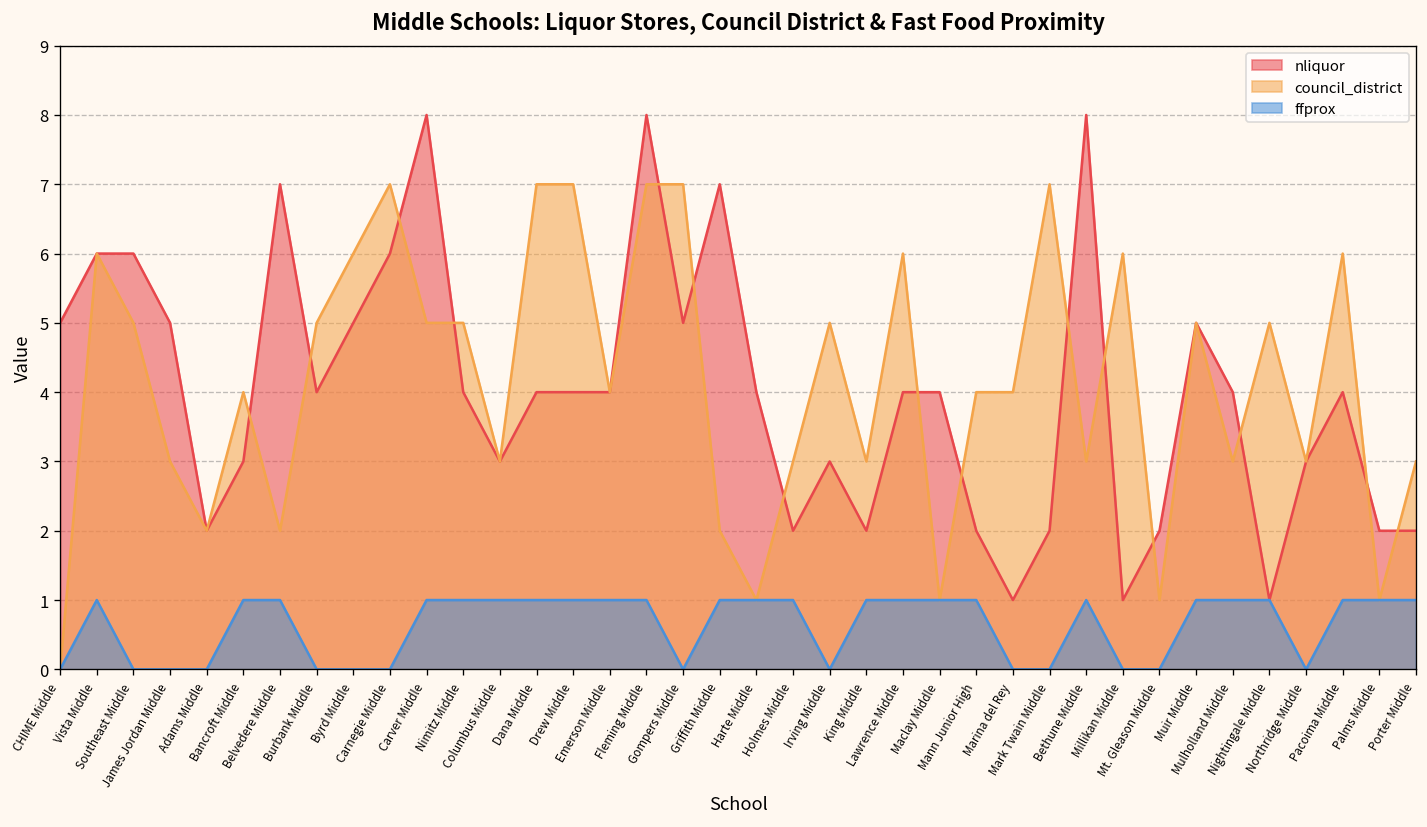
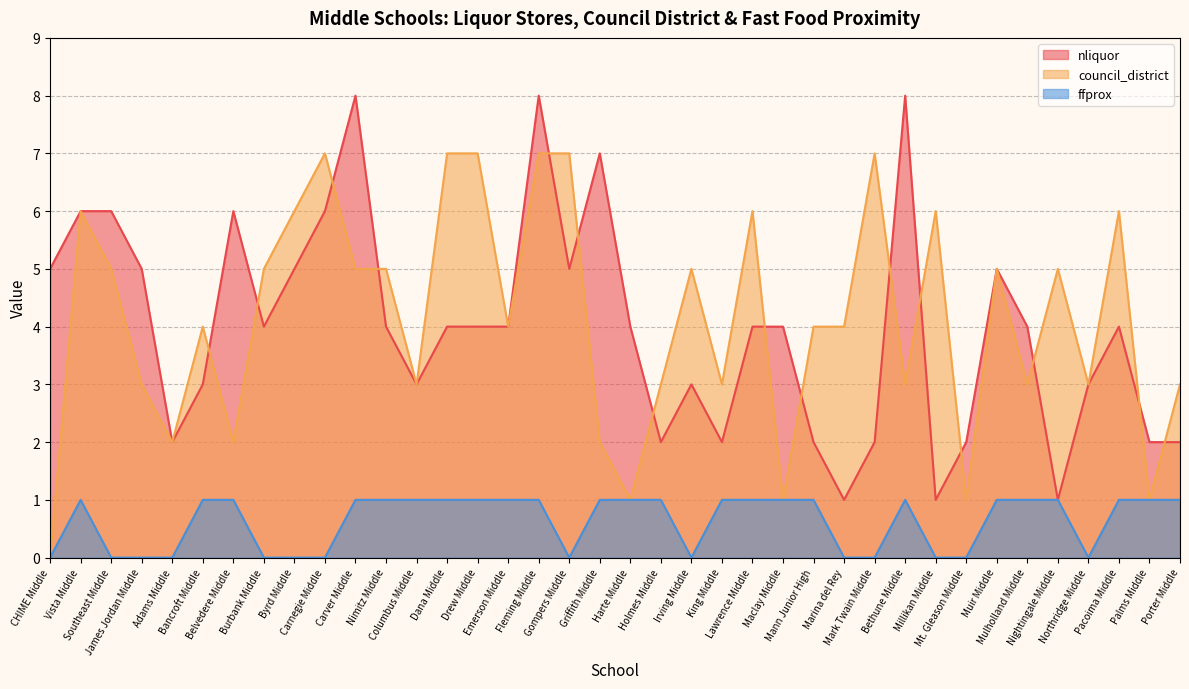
nliquor, Belvedere Middle: 7 -> 6
